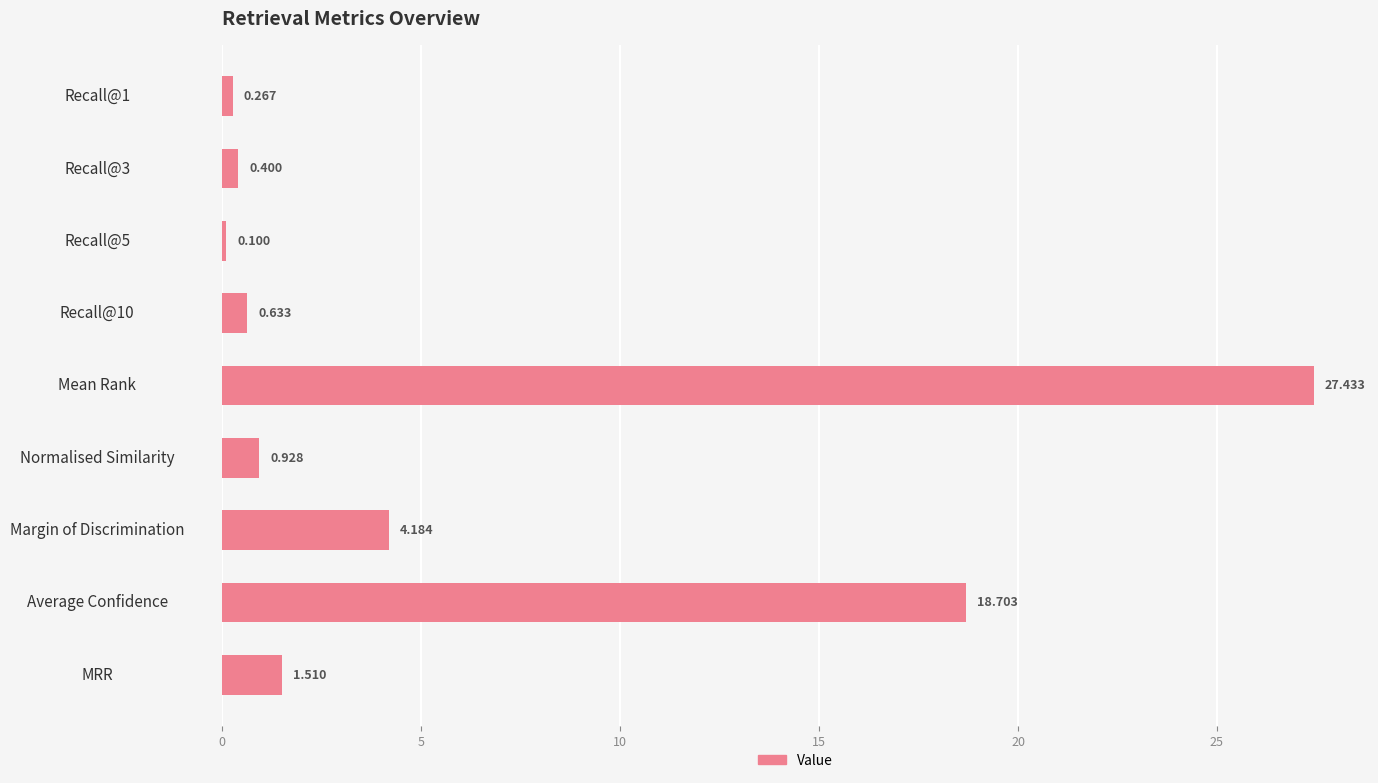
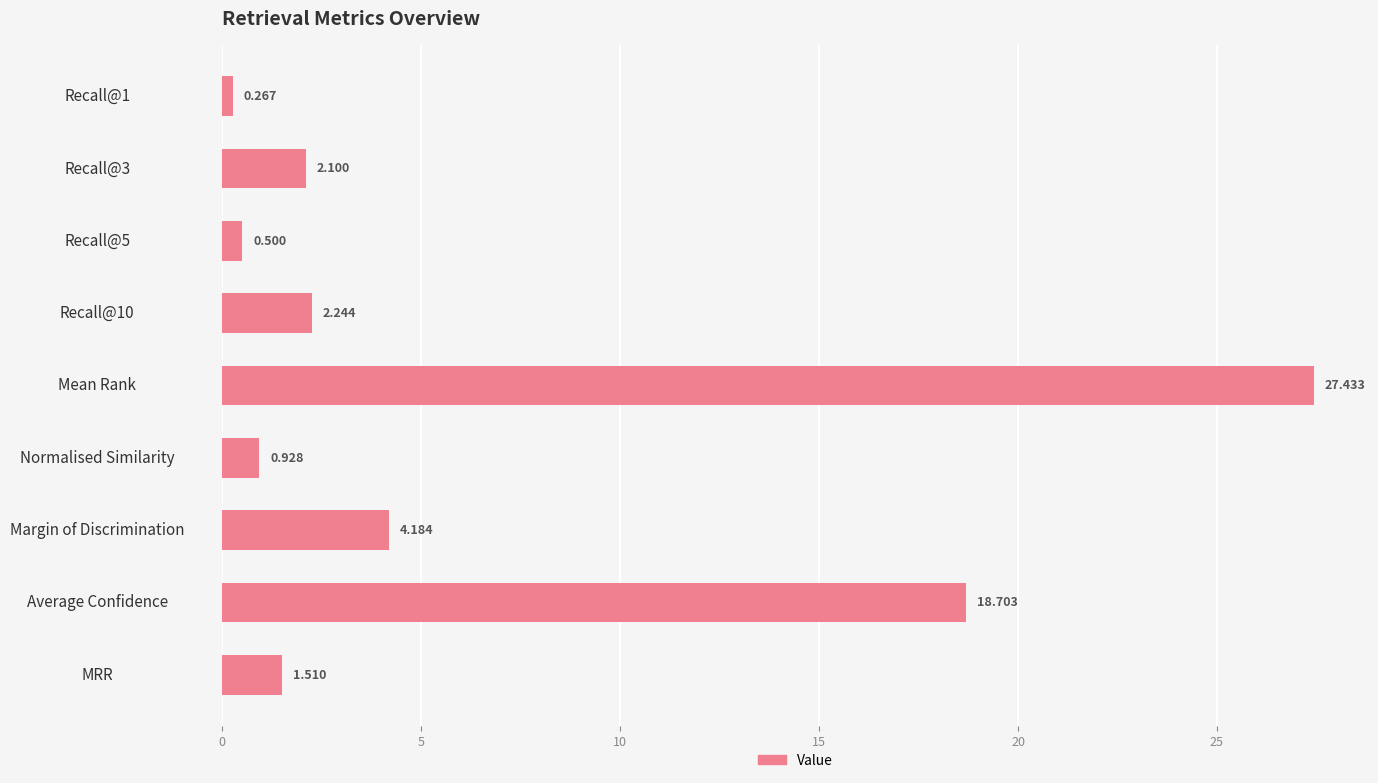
Recall@3: 0.400 -> 2.100
Recall@5: 0.100 -> 0.500
Recall@10: 0.633 -> 2.244
